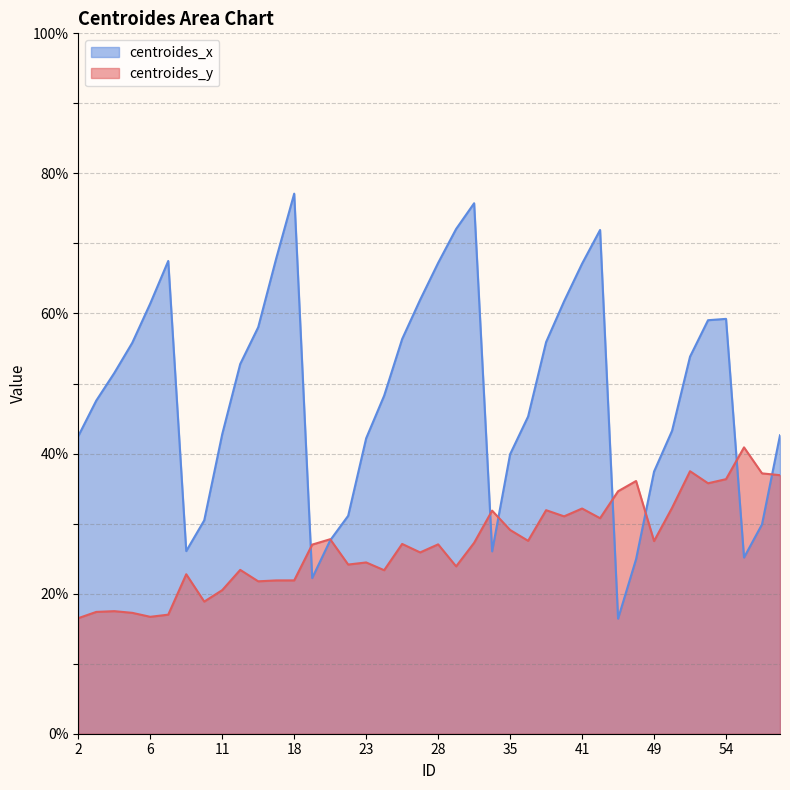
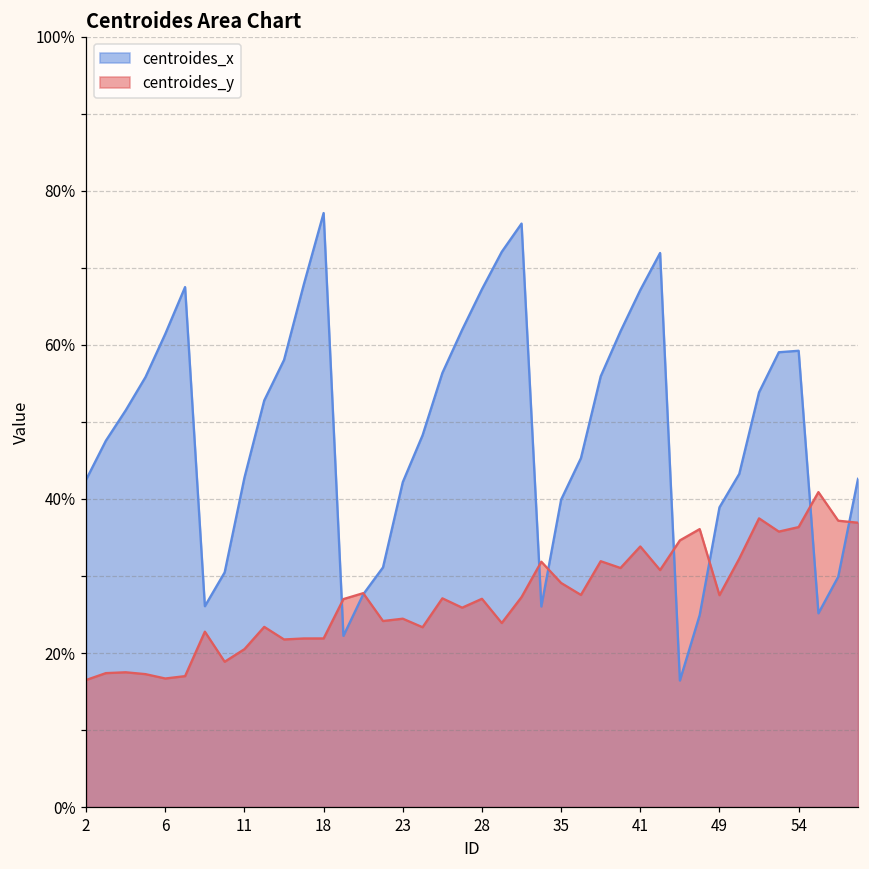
centroides_y, 41: 32% -> 34%
centroides_x, 49: 37% -> 39%
